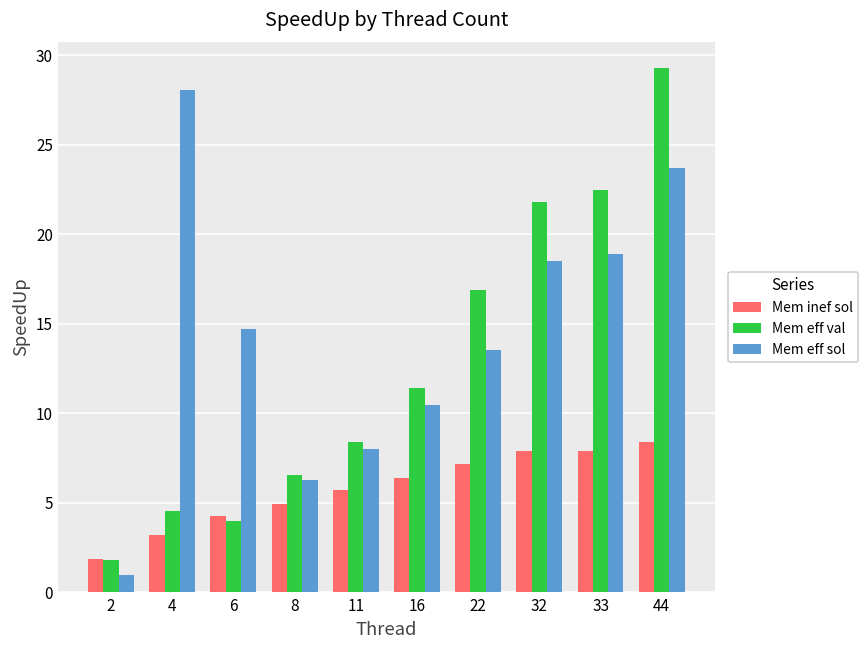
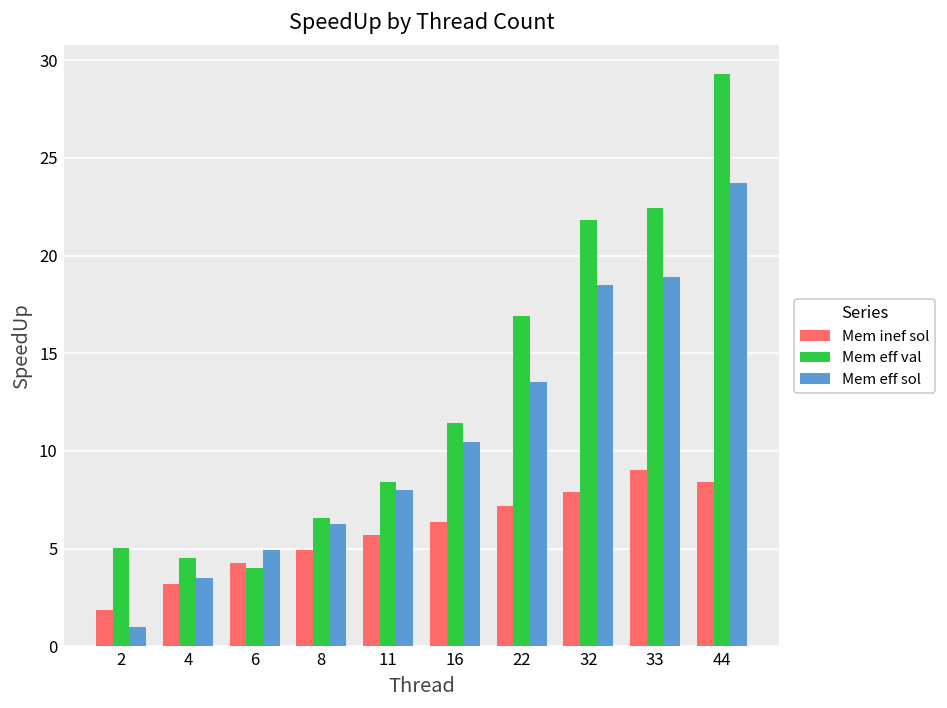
Mem eff val, 2: 1.8 -> 5.0
Mem eff sol, 4: 28.0 -> 3.5
Mem eff sol, 6: 14.7 -> 4.9
Mem inef sol, 33: 7.9 -> 9.0
